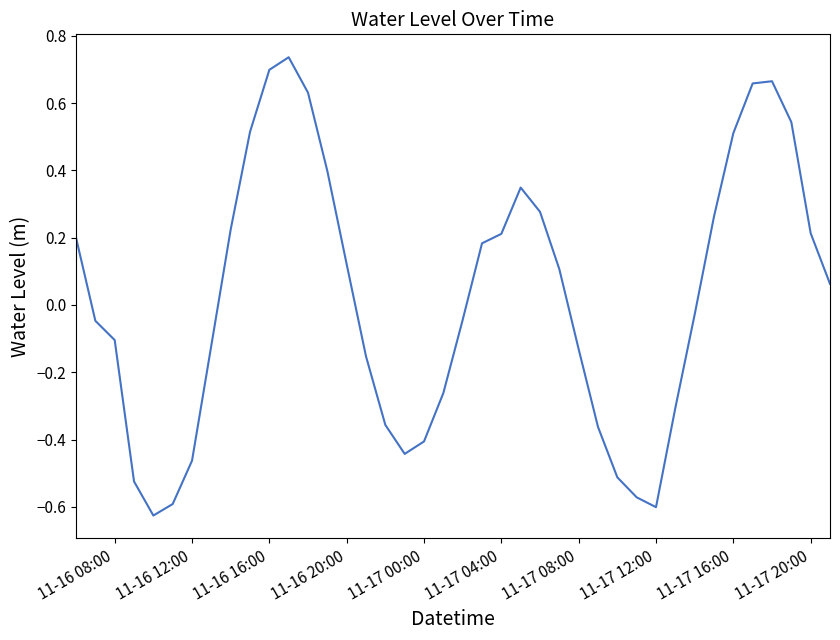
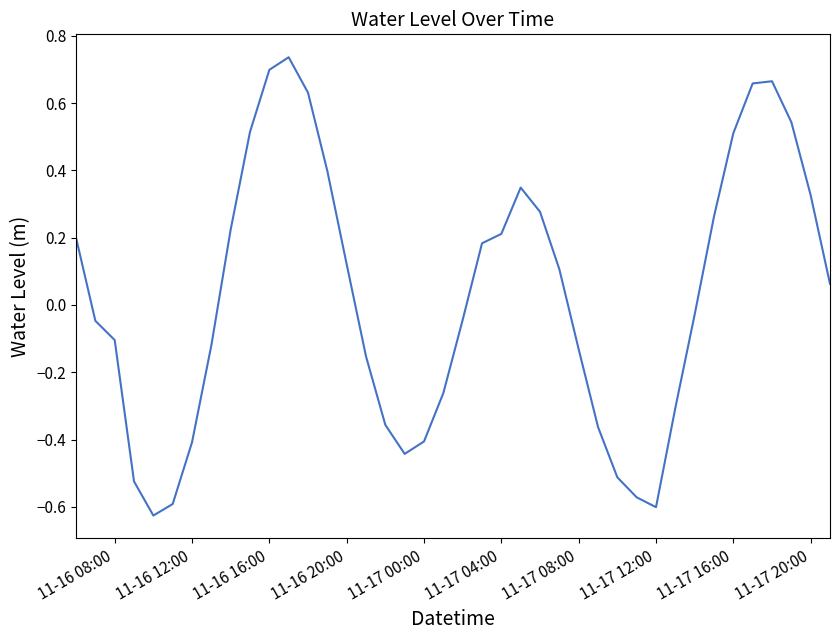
11-16 12:00: -0.46 -> -0.41
11-17 20:00: 0.21 -> 0.33
